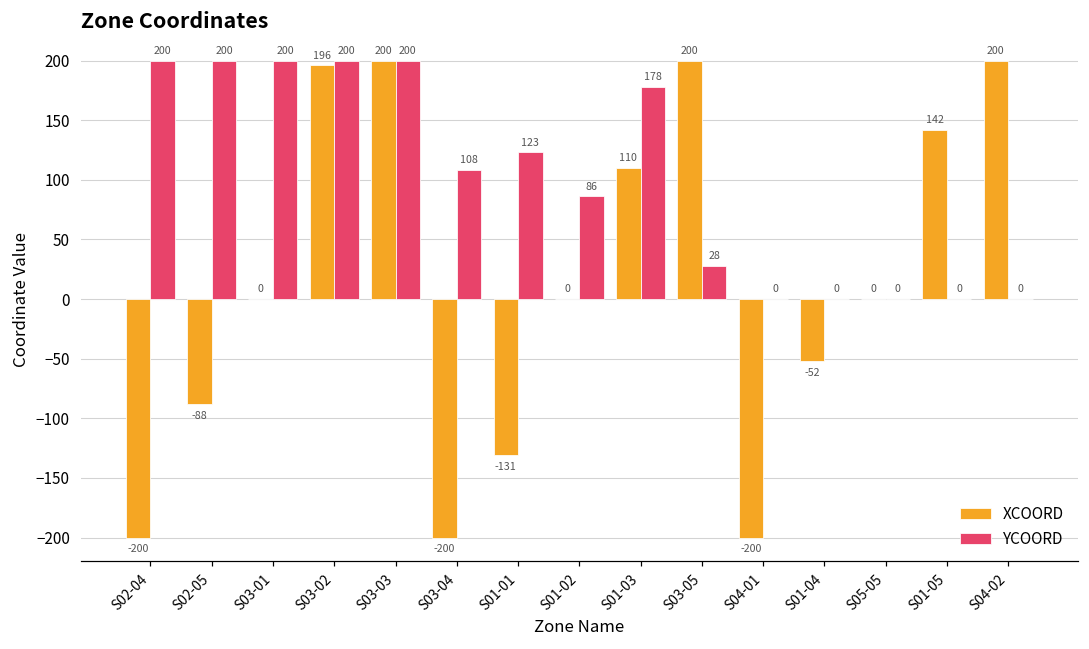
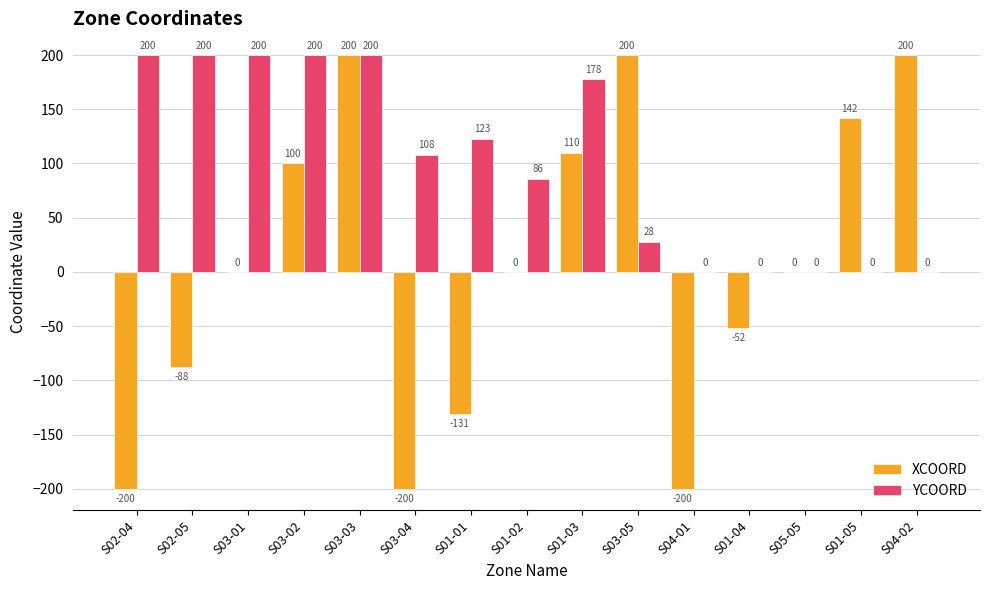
XCOORD, S03-02: 196 -> 100
